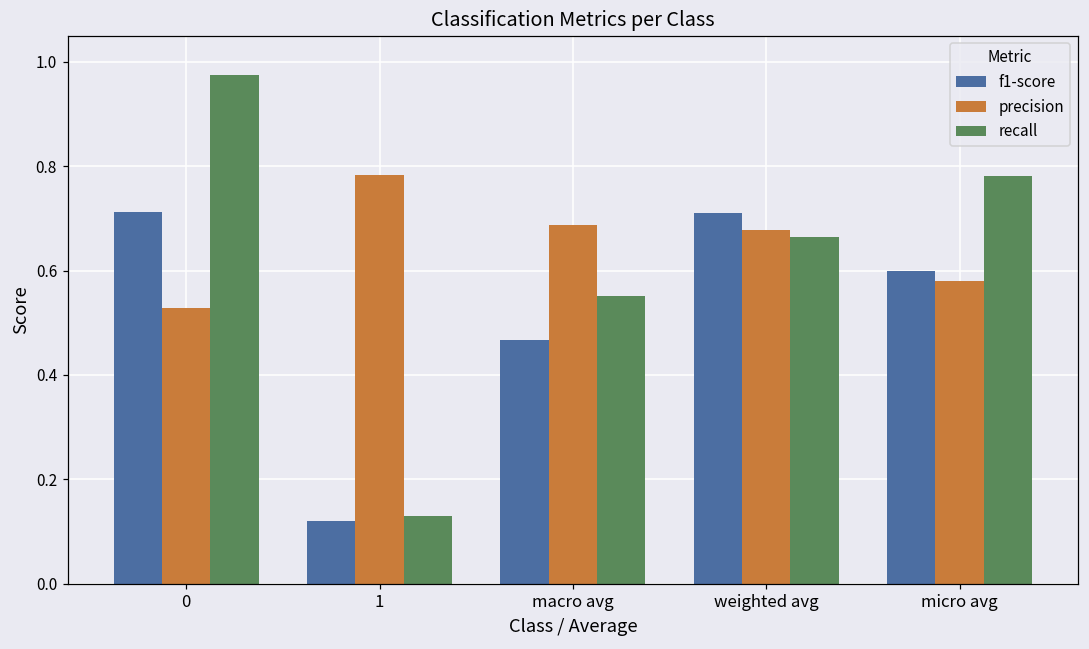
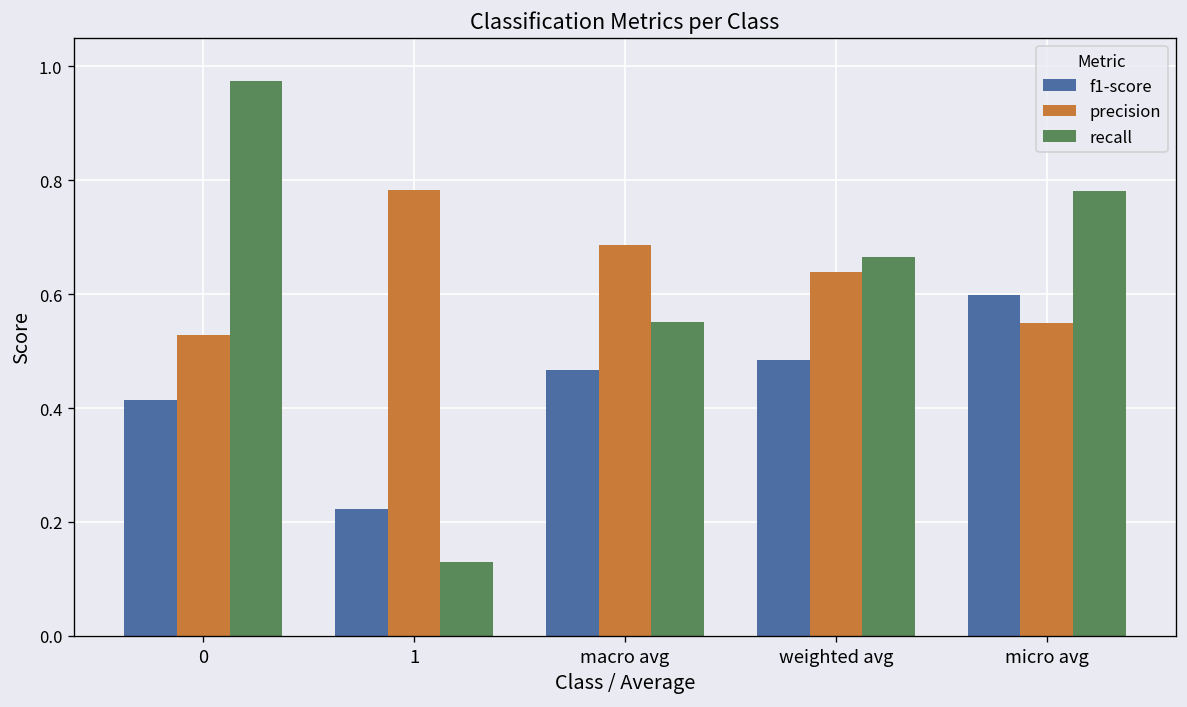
f1-score, 0: 0.71 -> 0.41
f1-score, 1: 0.12 -> 0.22
f1-score, weighted avg: 0.71 -> 0.48
precision, weighted avg: 0.68 -> 0.64
precision, micro avg: 0.58 -> 0.55
